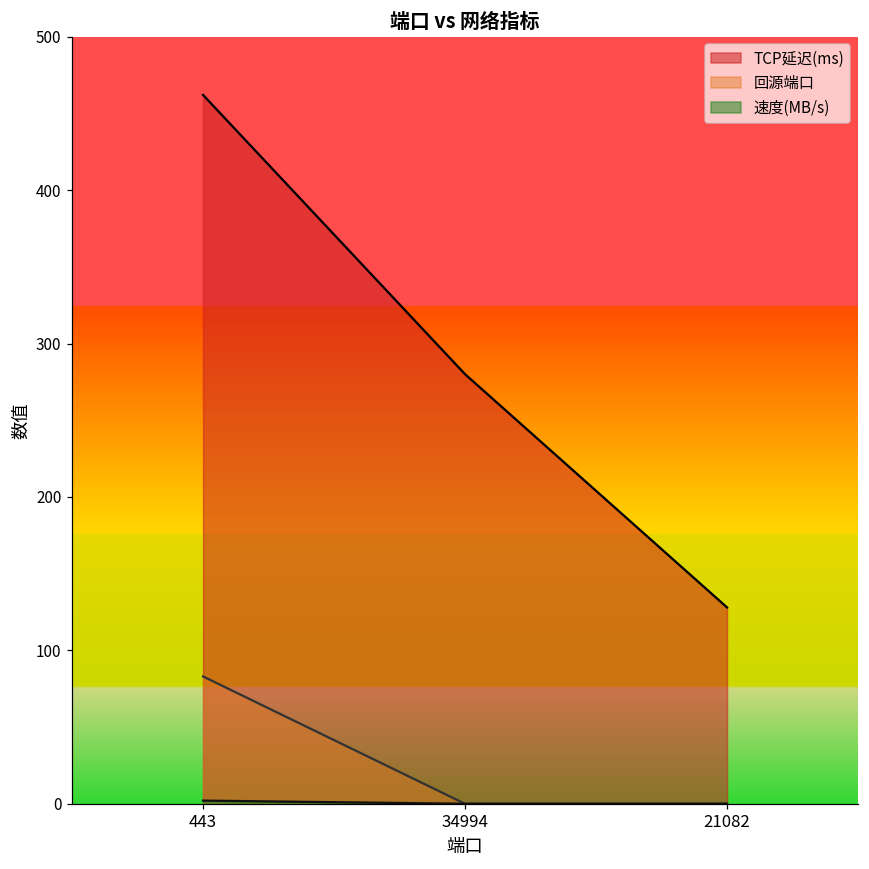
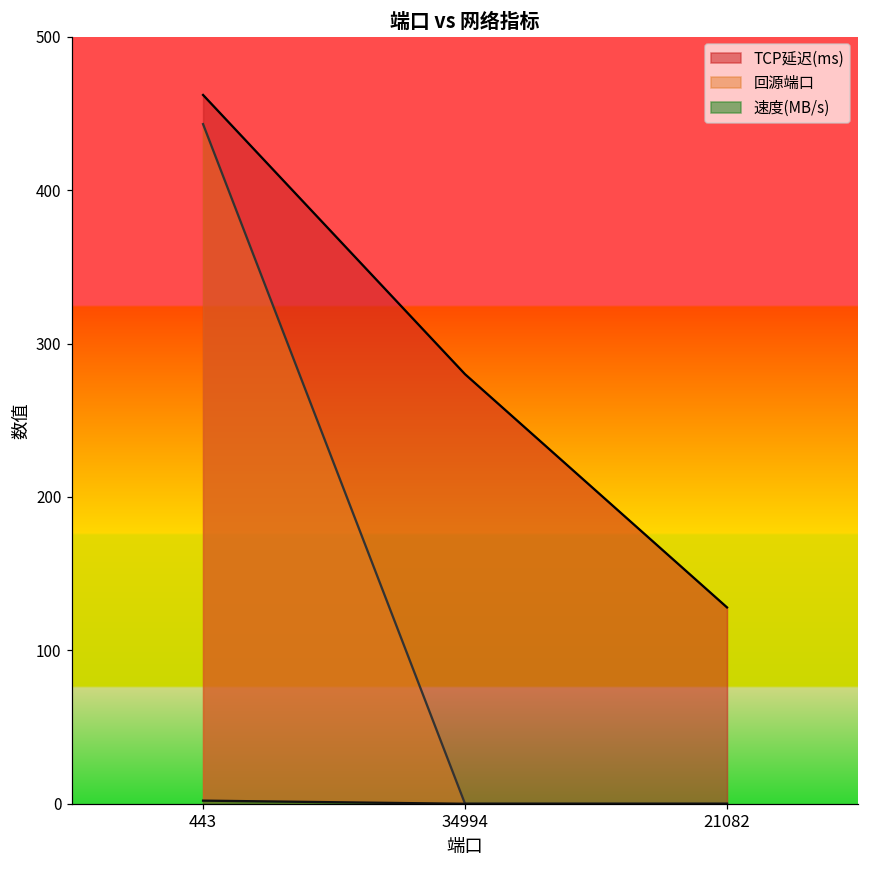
回源端口, 443: 83 -> 443
